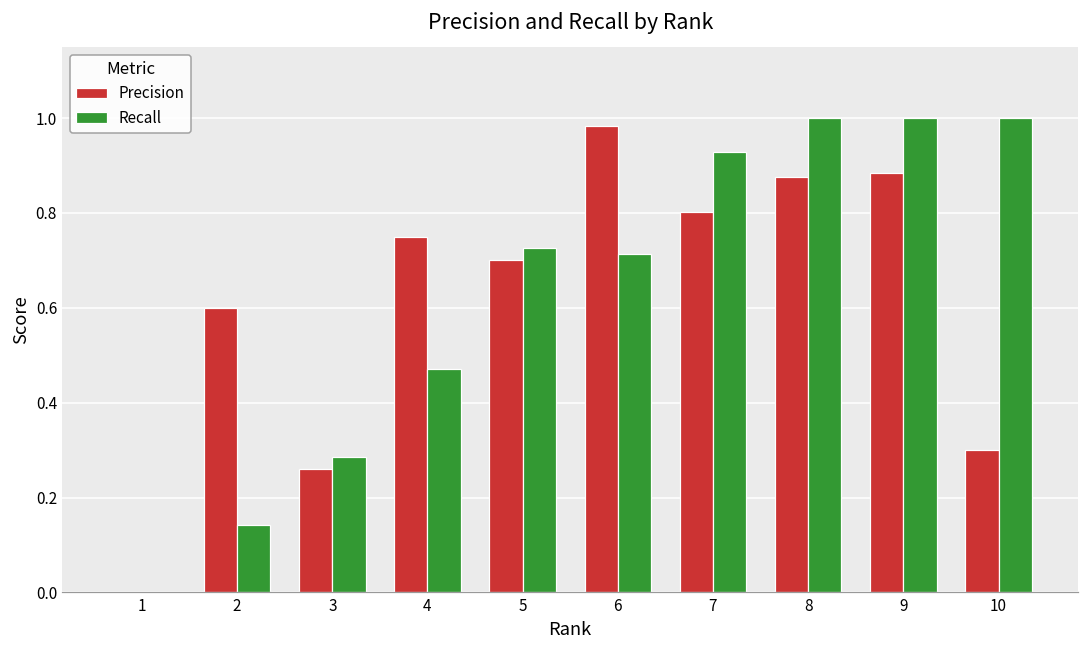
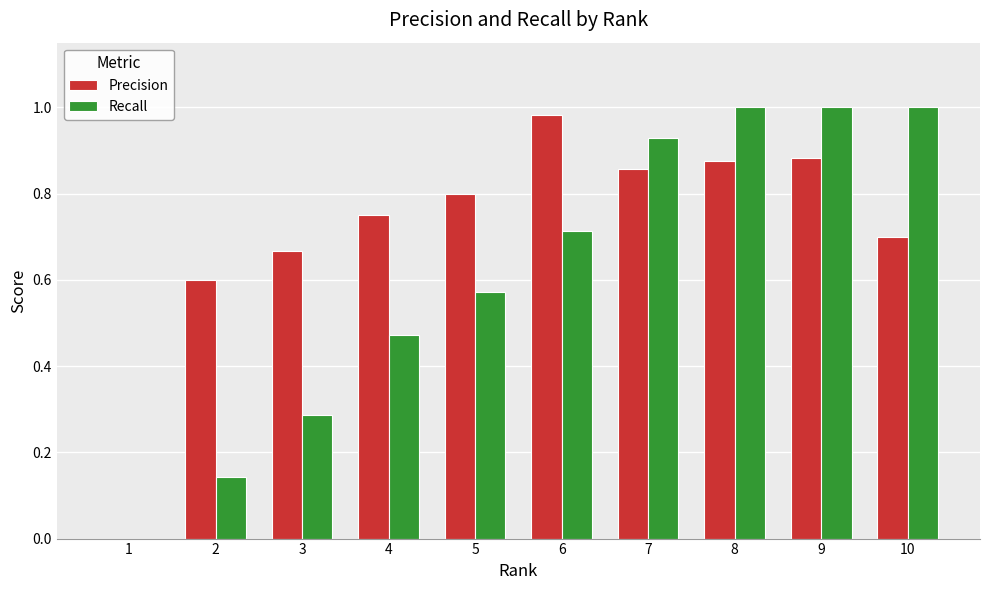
Precision, 3: 0.26 -> 0.67
Precision, 5: 0.7 -> 0.8
Recall, 5: 0.73 -> 0.57
Precision, 7: 0.80 -> 0.86
Precision, 10: 0.3 -> 0.7
